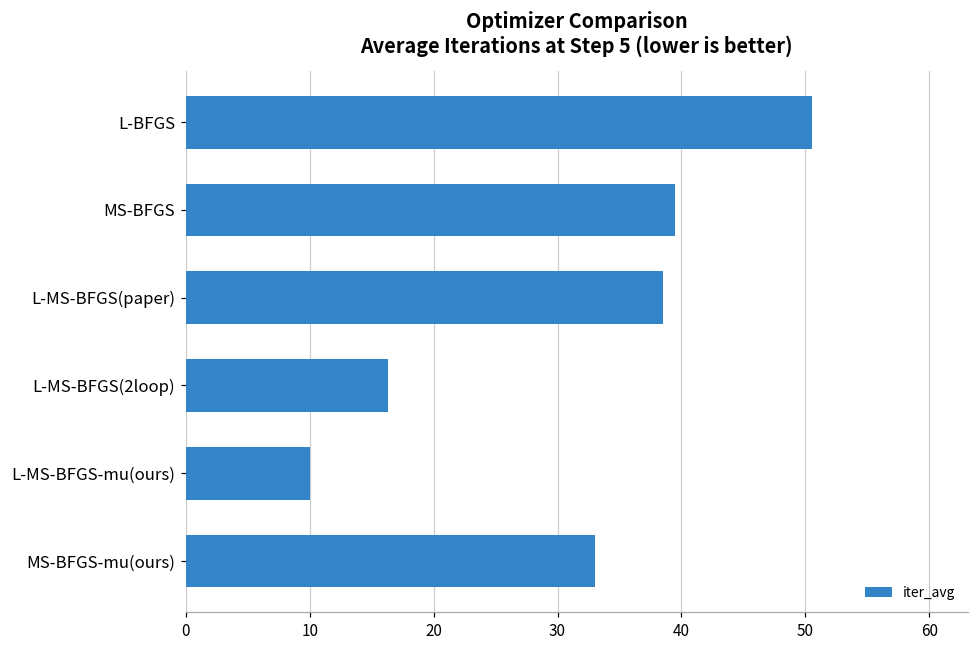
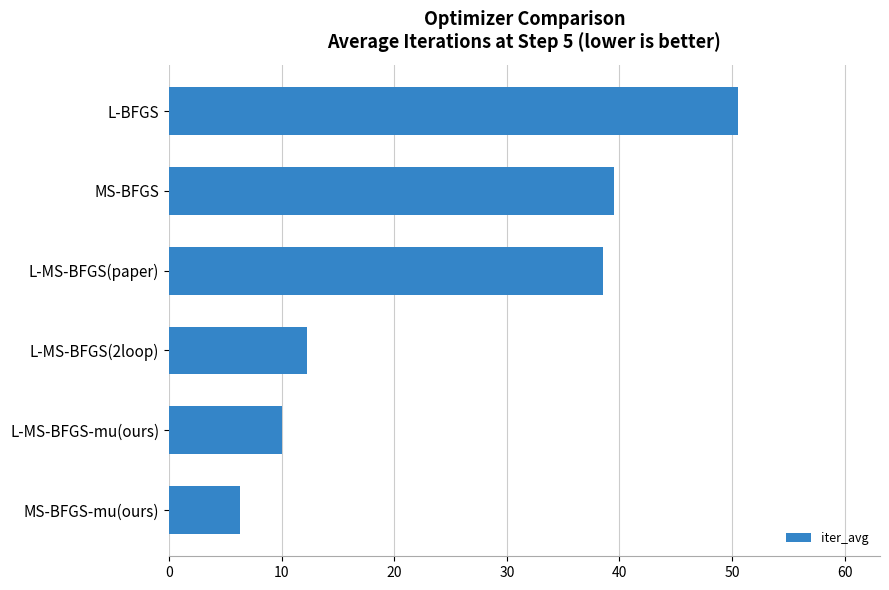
L-MS-BFGS(2loop): 16.3 -> 12.3
MS-BFGS-mu(ours): 33.0 -> 6.3
